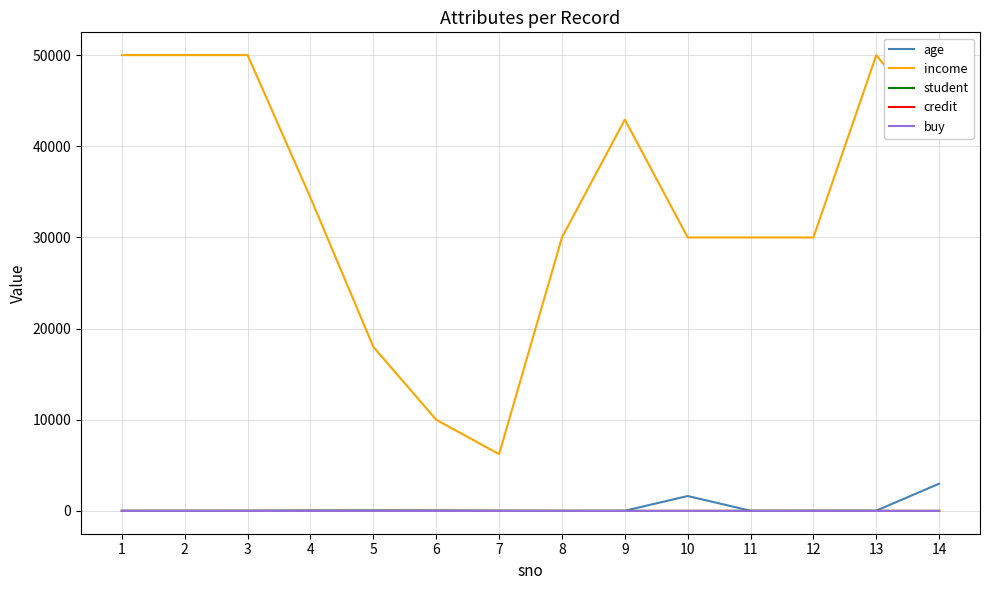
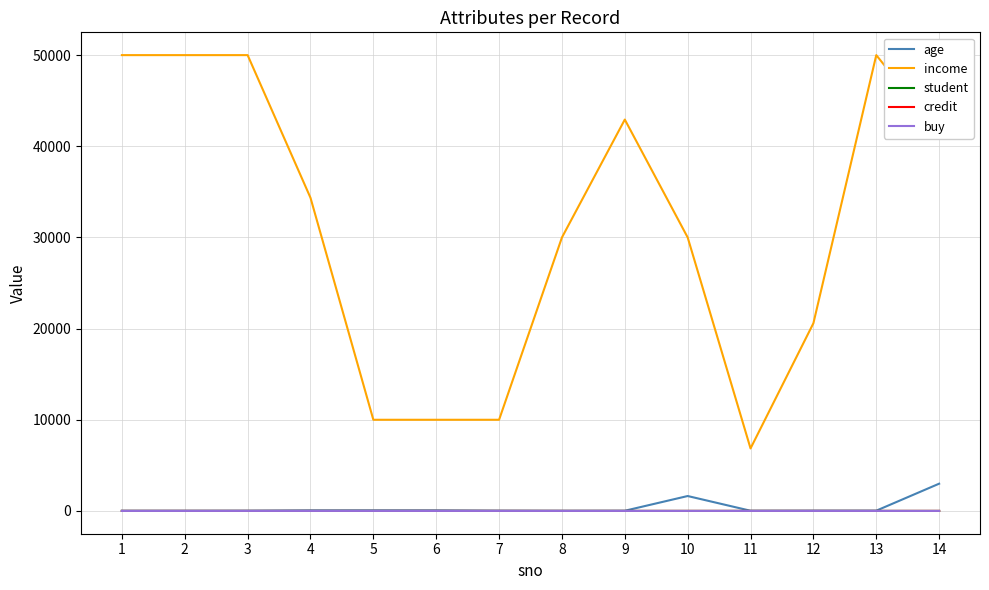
income, 5: 18000 -> 10000
income, 7: 6000 -> 10000
income, 11: 30000 -> 7000
income, 12: 30000 -> 21000
